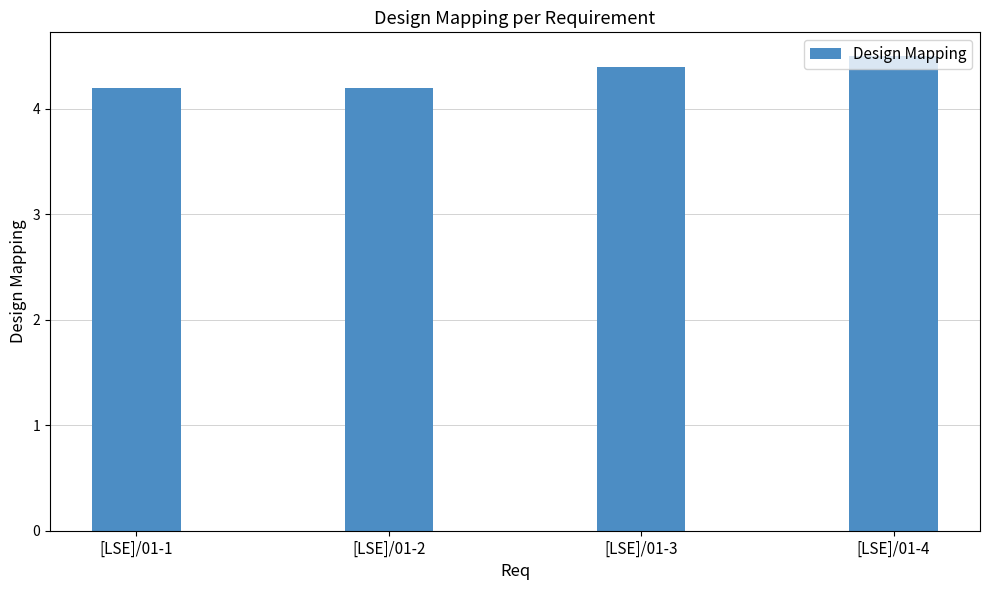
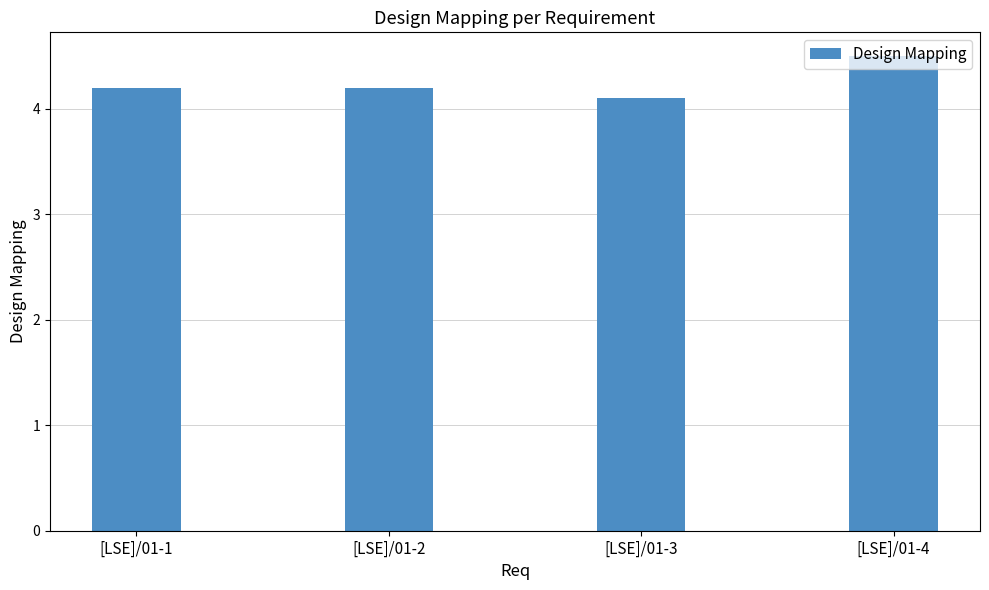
[LSE]/01-3: 4.4 -> 4.1
